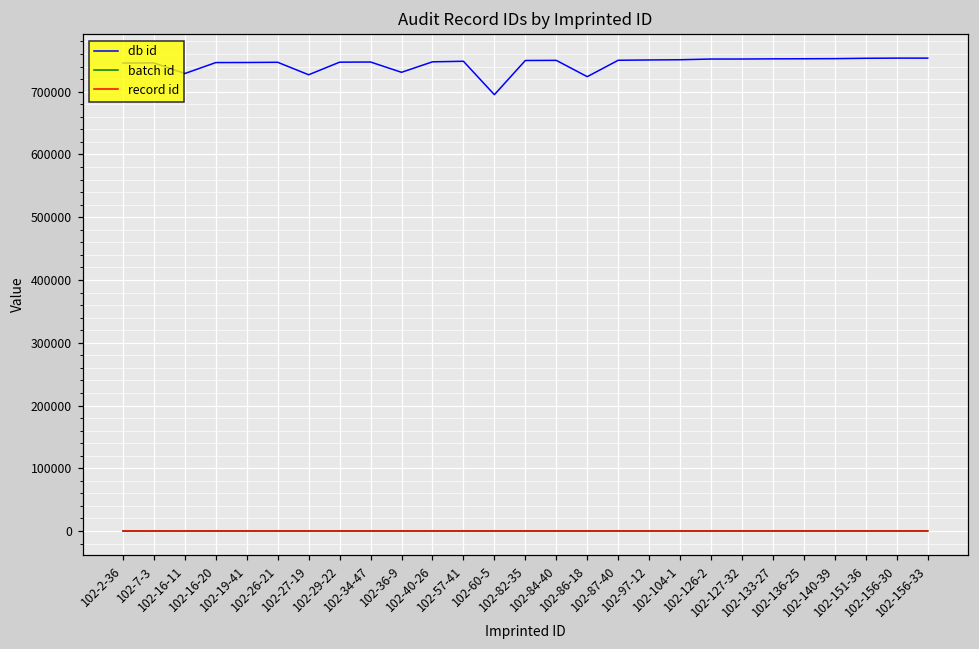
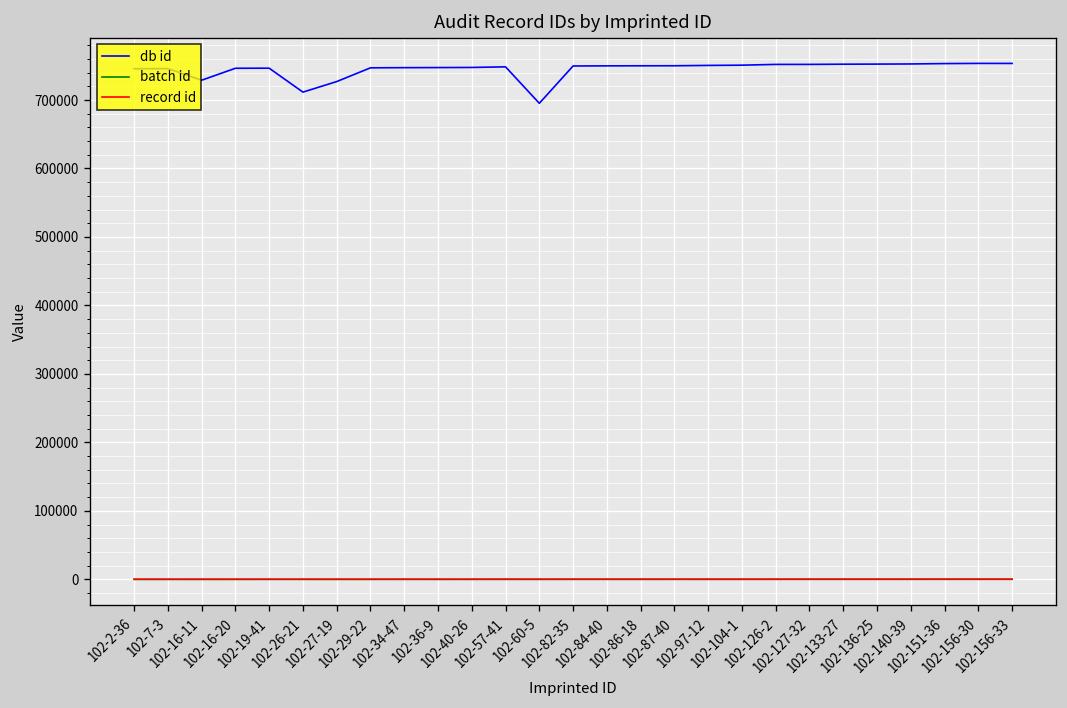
db id, 102-26-21: 750000 -> 710000
db id, 102-36-9: 730000 -> 750000
db id, 102-86-18: 720000 -> 750000
